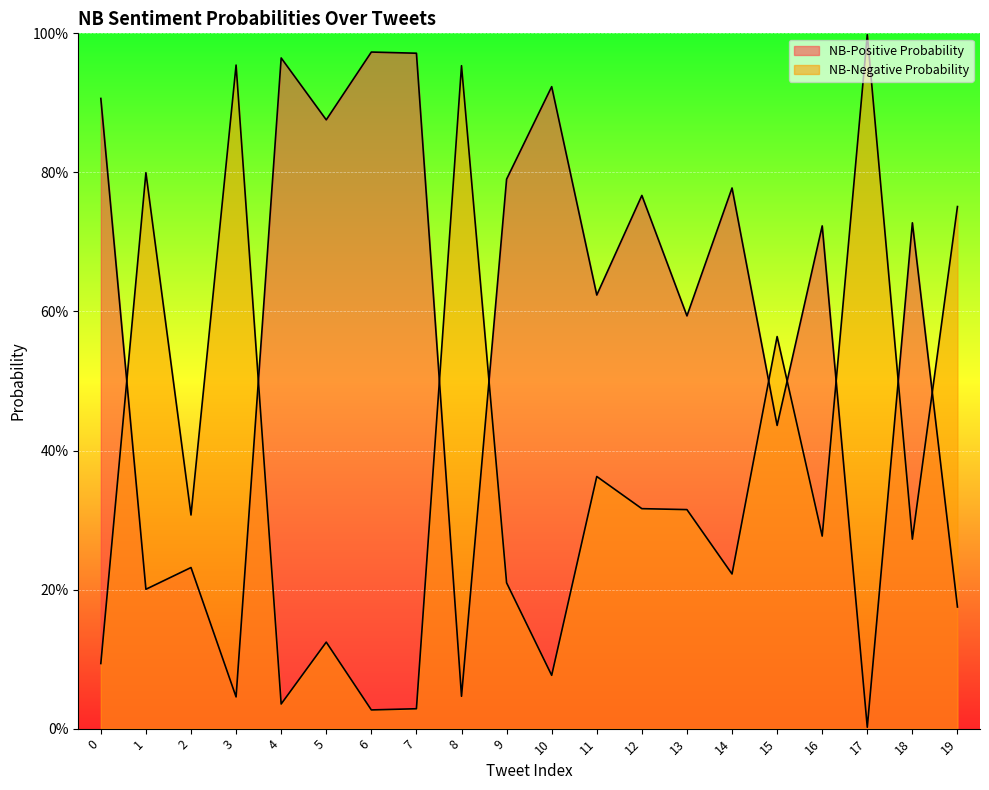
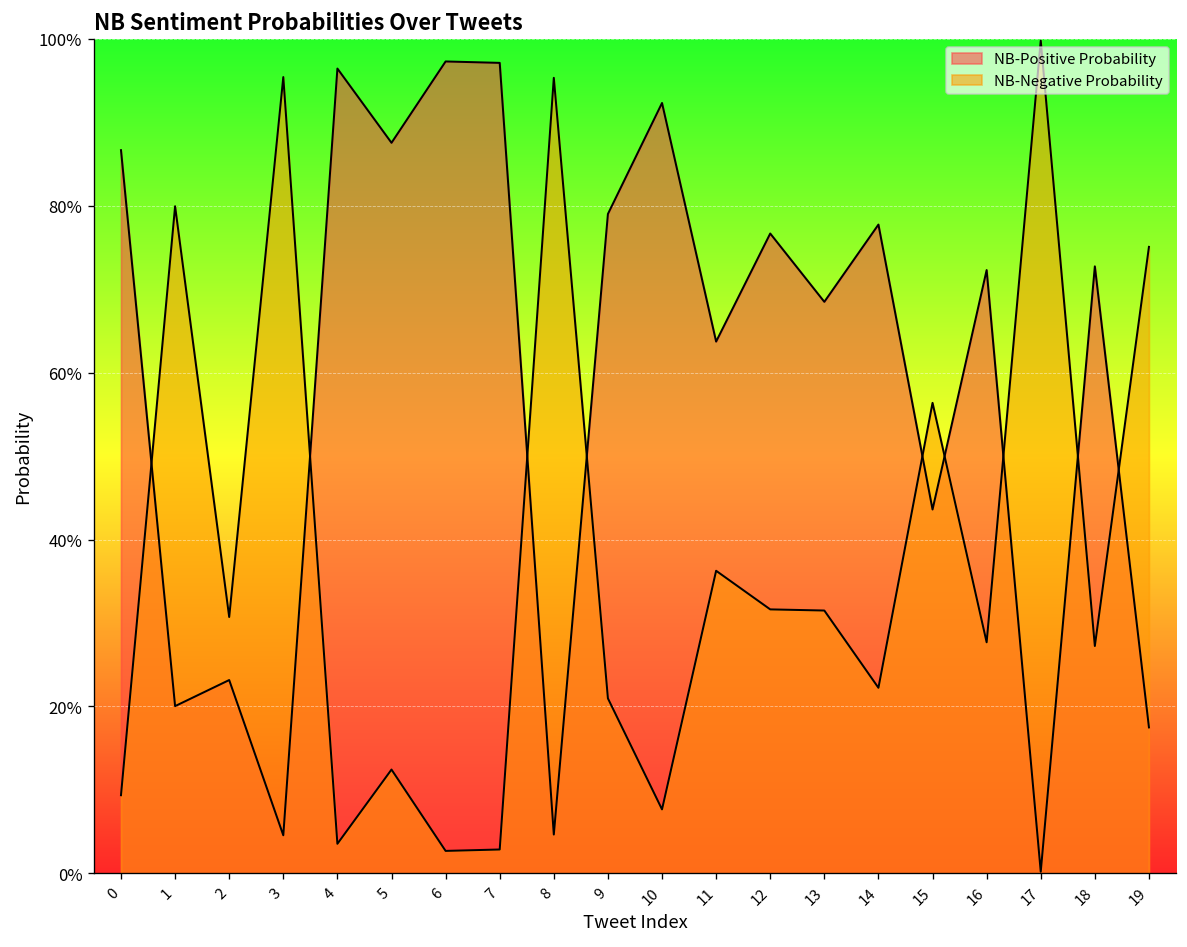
NB-Positive Probability, 0: 91% -> 87%
NB-Positive Probability, 11: 62% -> 64%
NB-Positive Probability, 13: 59% -> 68%
